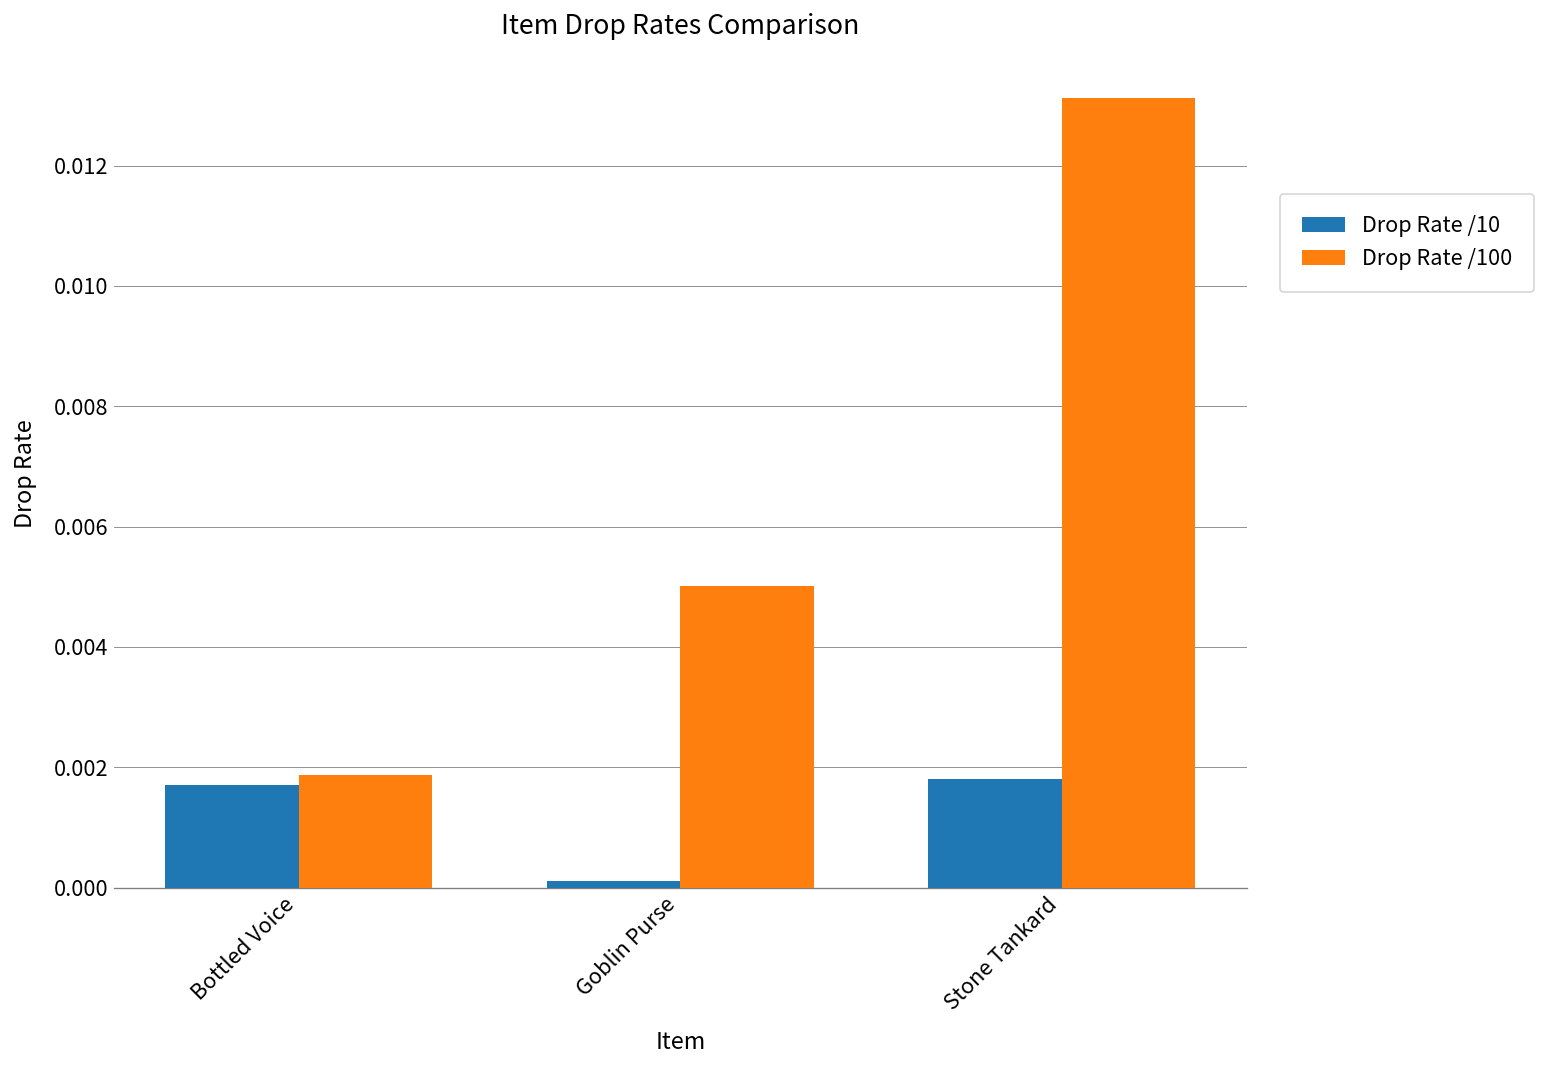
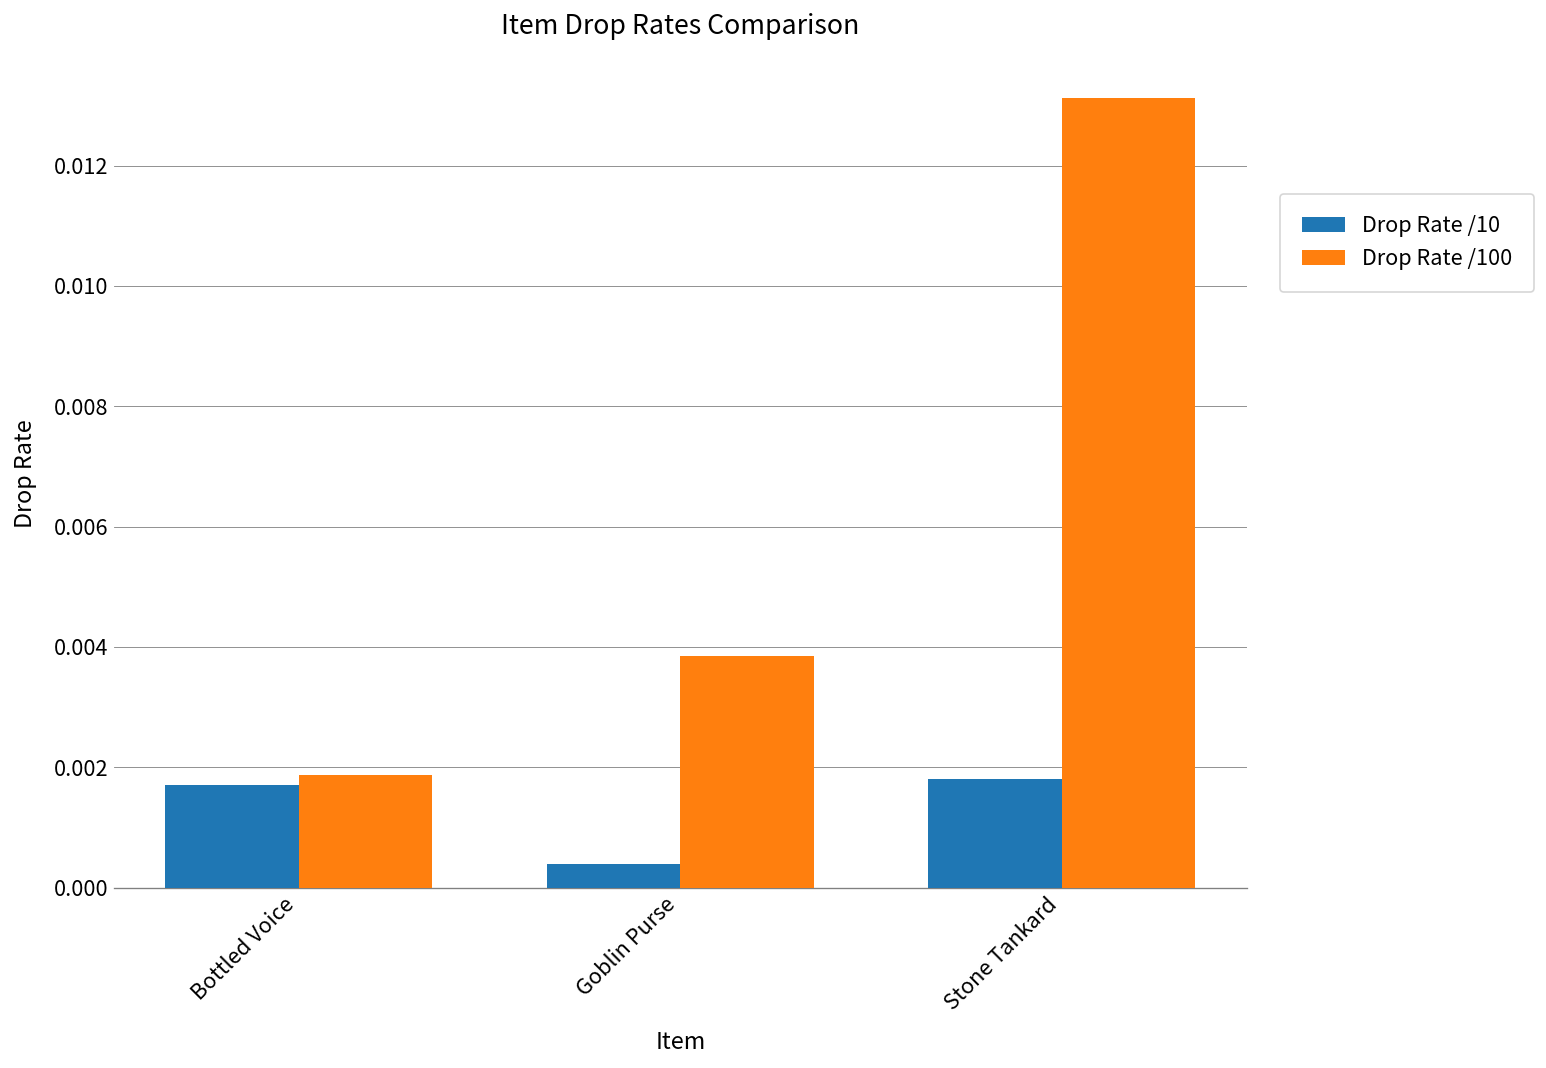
Drop Rate /10, Goblin Purse: 0.0001 -> 0.0004
Drop Rate /100, Goblin Purse: 0.0050 -> 0.0038
